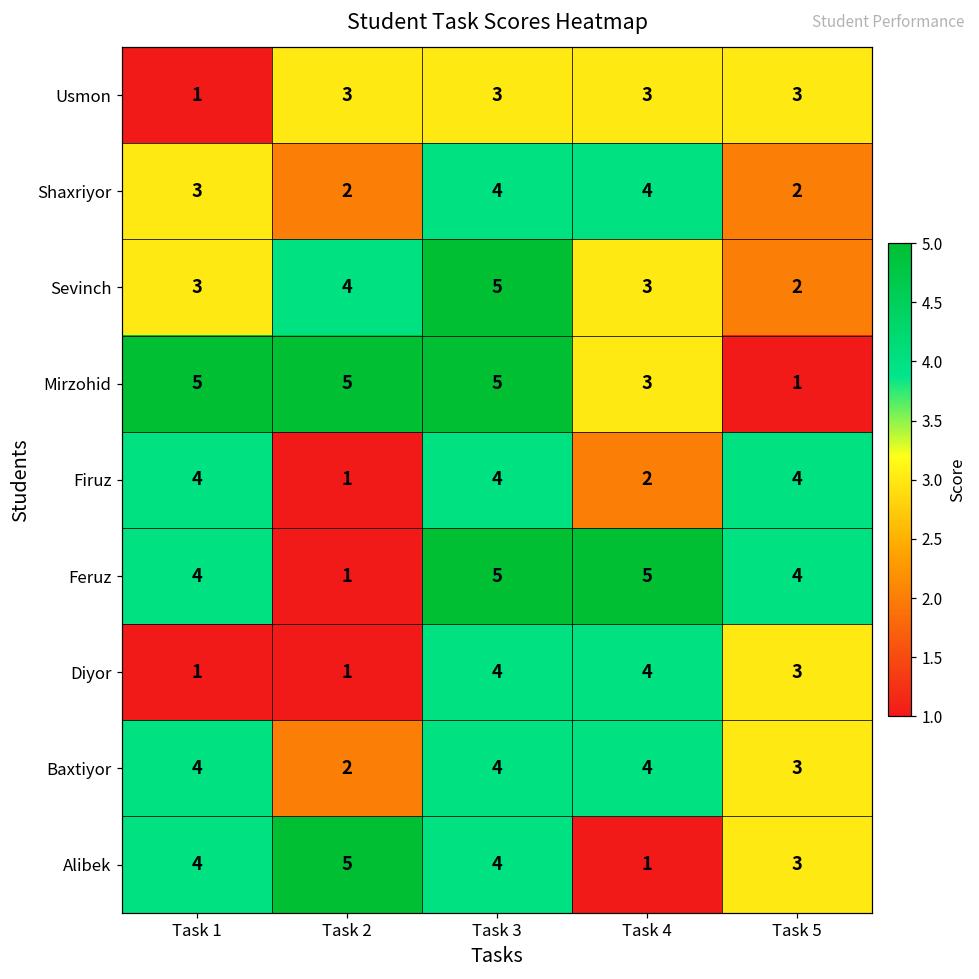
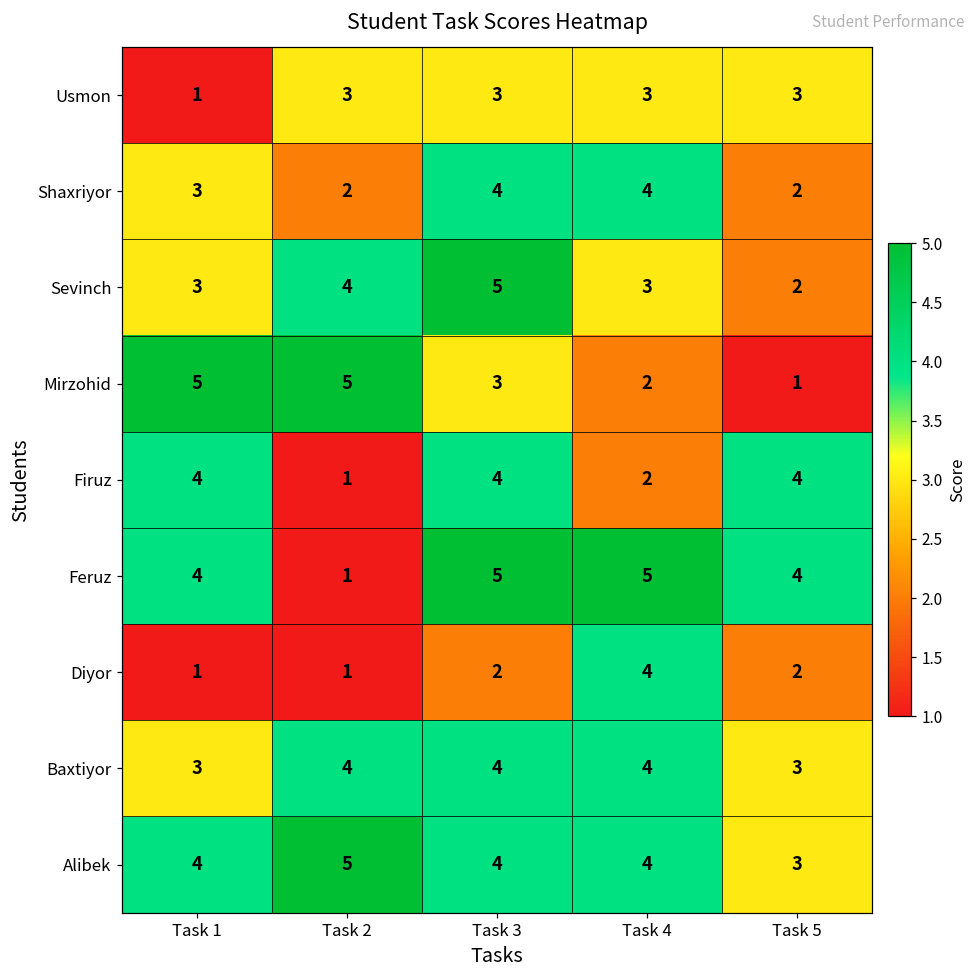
Mirzohid, Task 3: 5 -> 3
Mirzohid, Task 4: 3 -> 2
Diyor, Task 3: 4 -> 2
Diyor, Task 5: 3 -> 2
Baxtiyor, Task 1: 4 -> 3
Baxtiyor, Task 2: 2 -> 4
Alibek, Task 4: 1 -> 4
